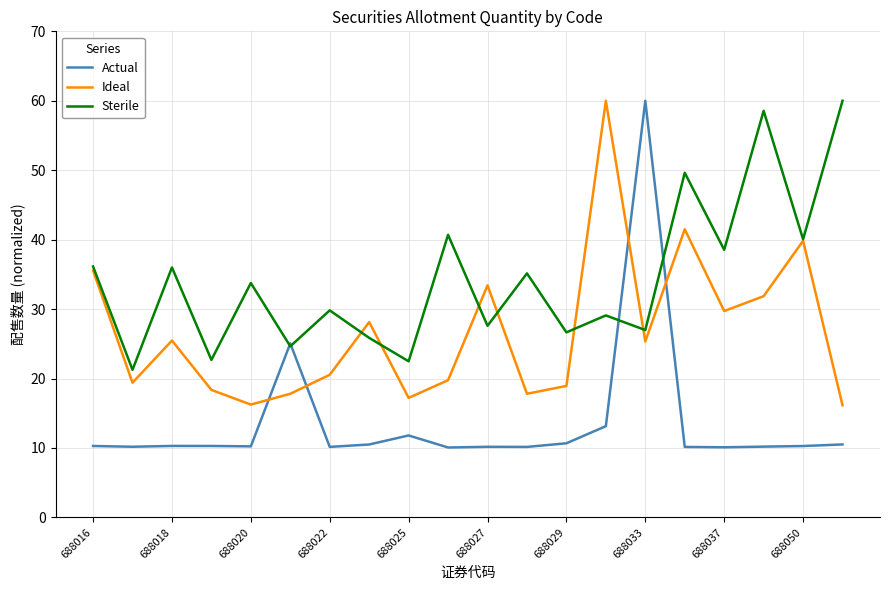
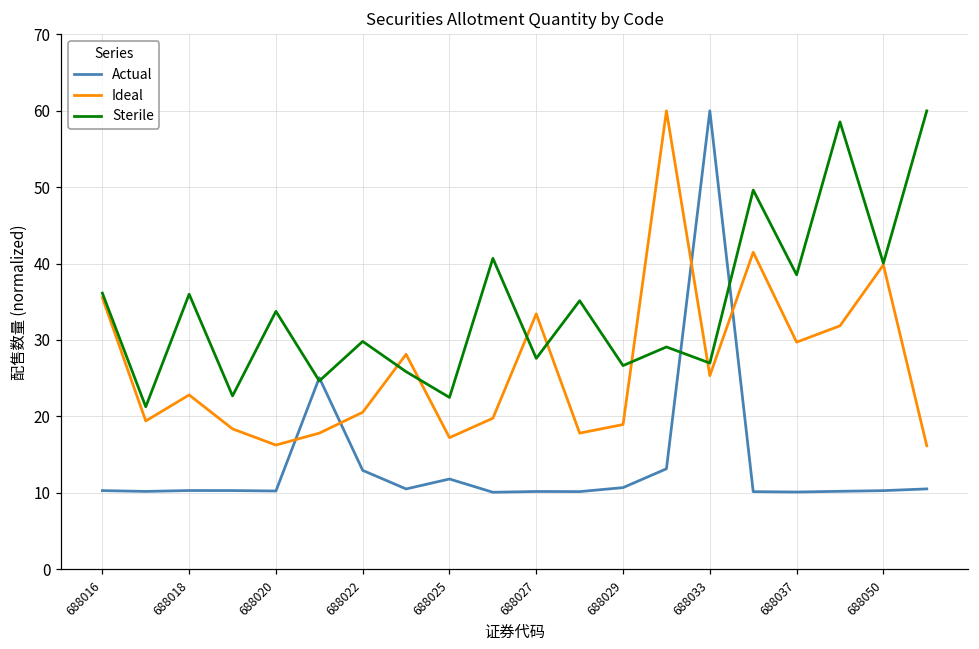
Ideal, 688018: 25 -> 23
Actual, 688022: 10 -> 13
